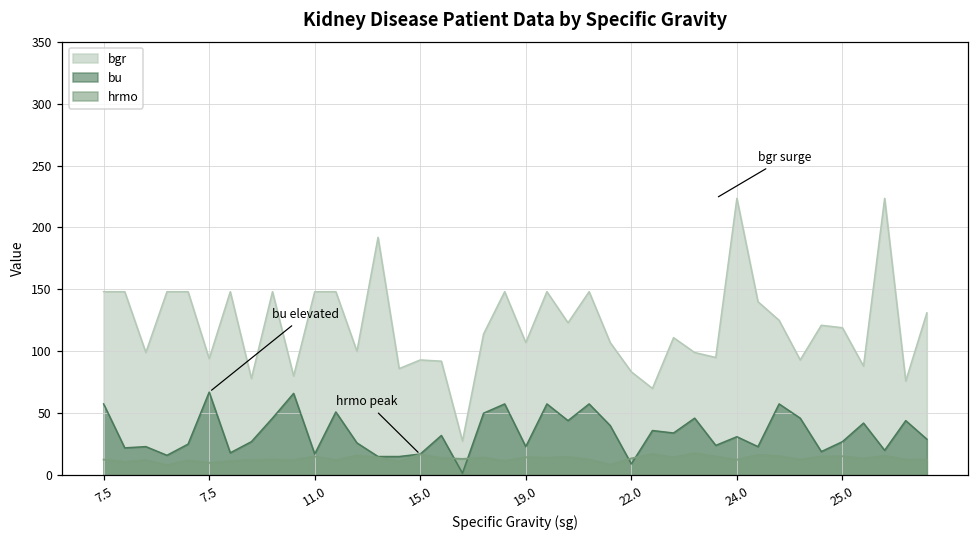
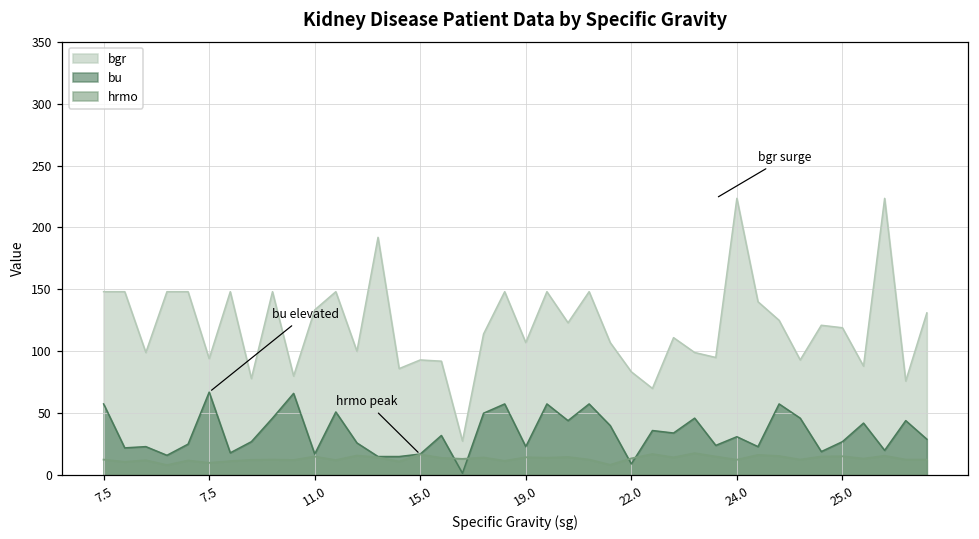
bgr, 11.0: 148 -> 133
